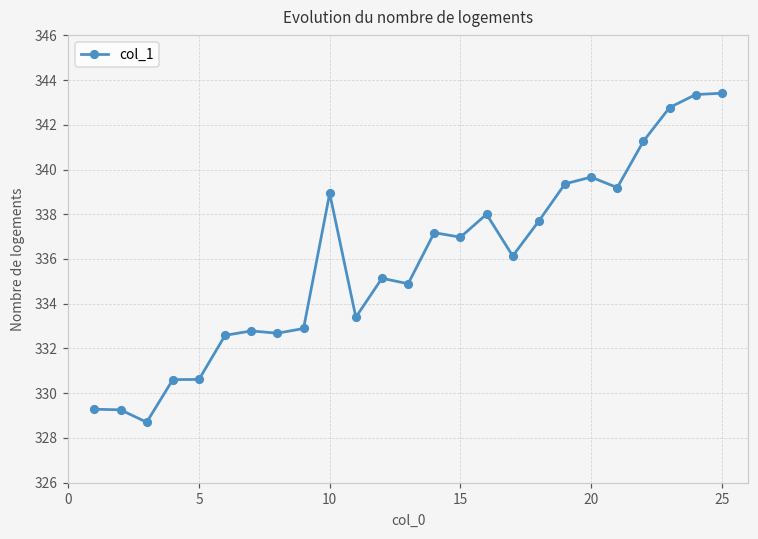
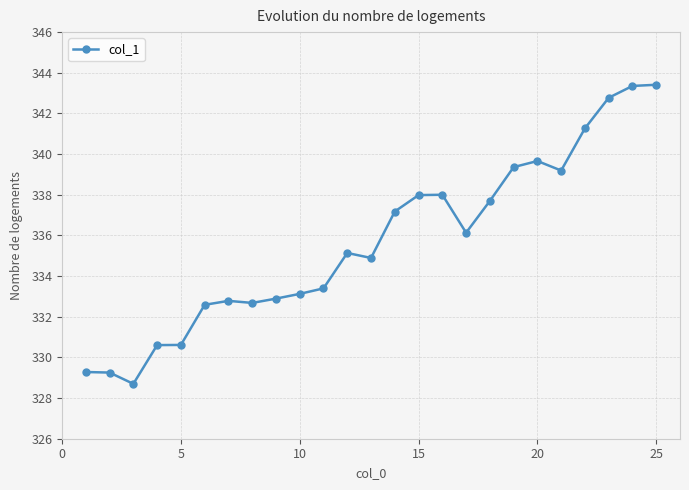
10: 338.9 -> 333.1
15: 337.0 -> 338.0
